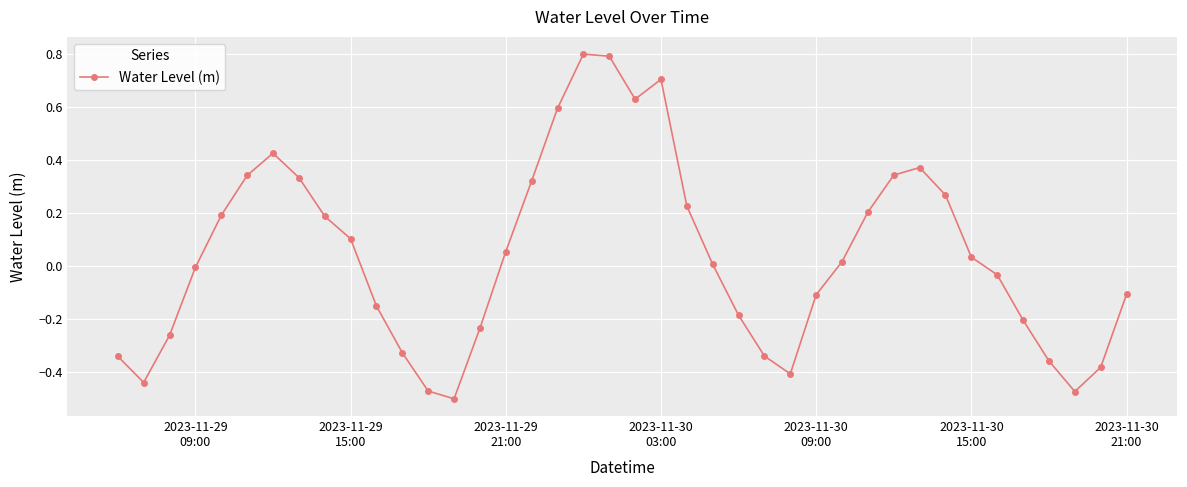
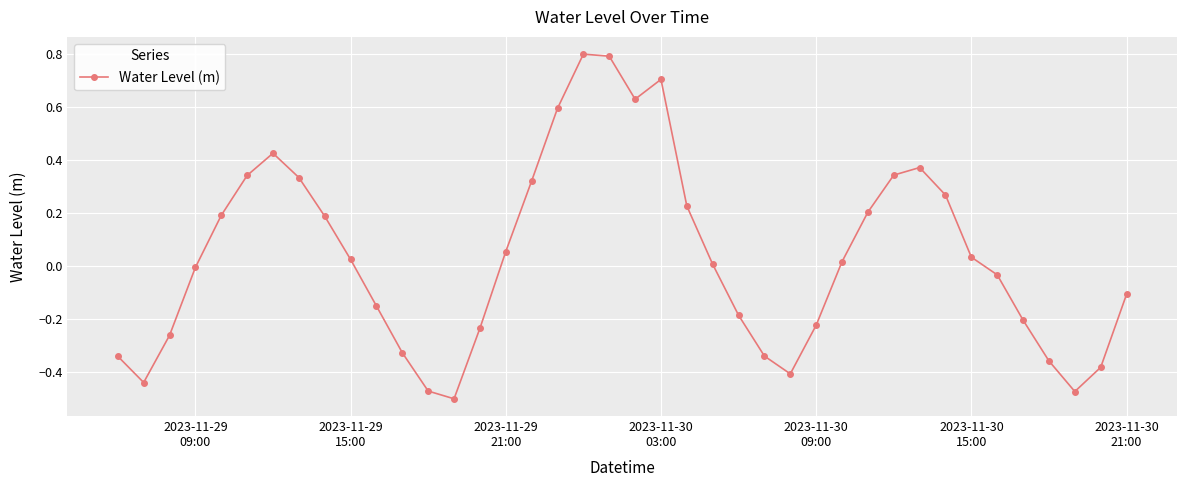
2023-11-29 15:00: 0.10 -> 0.02
2023-11-30 09:00: -0.11 -> -0.22
